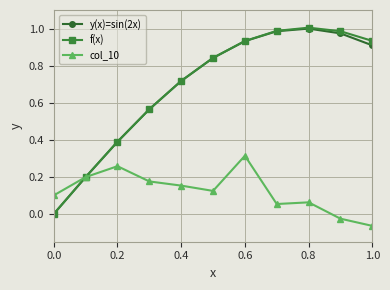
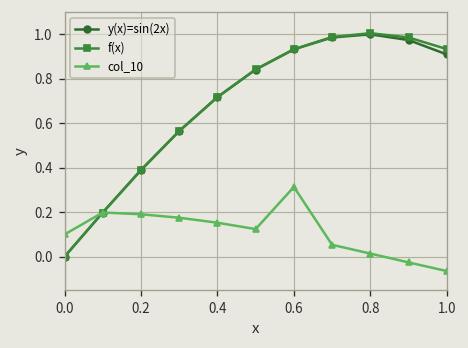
col_10, 0.2: 0.26 -> 0.19
col_10, 0.8: 0.06 -> 0.01
